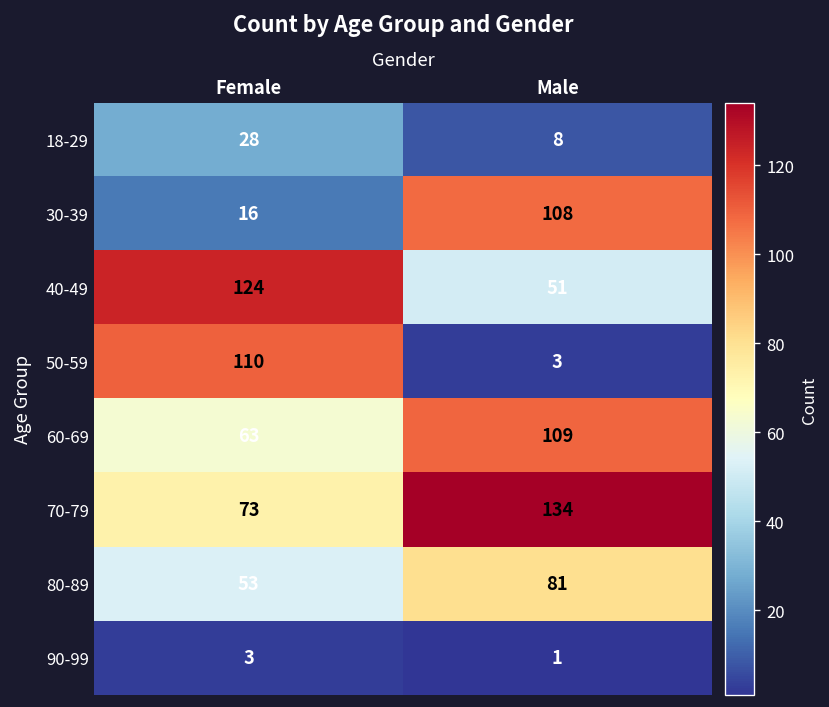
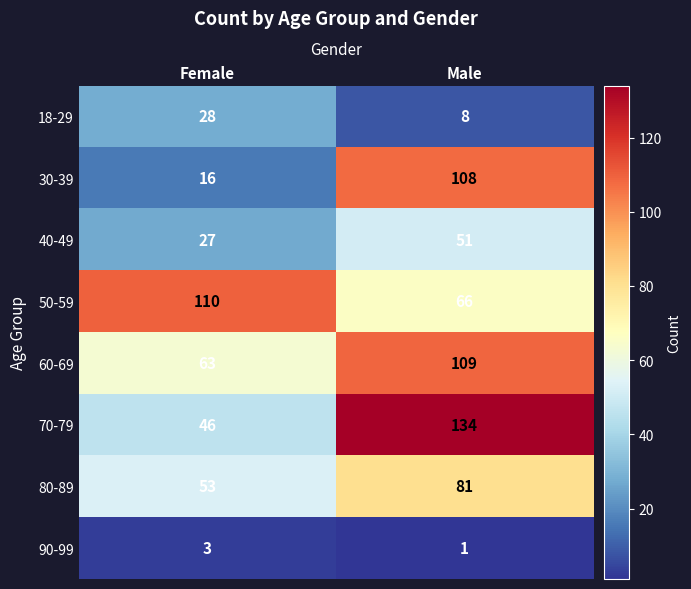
40-49, Female: 124 -> 27
50-59, Male: 3 -> 66
70-79, Female: 73 -> 46
